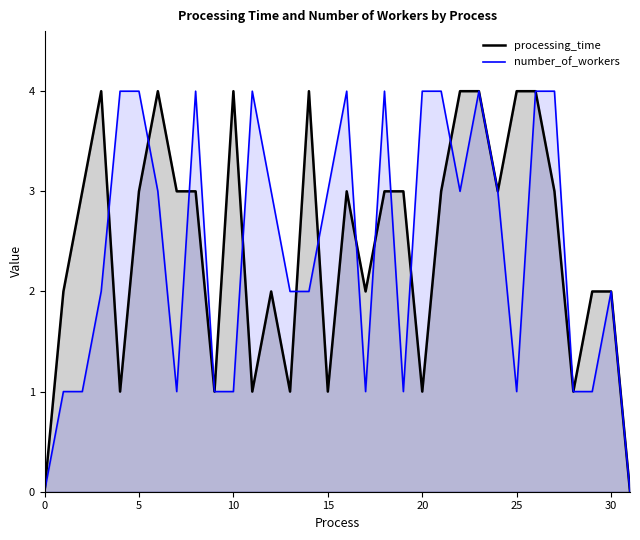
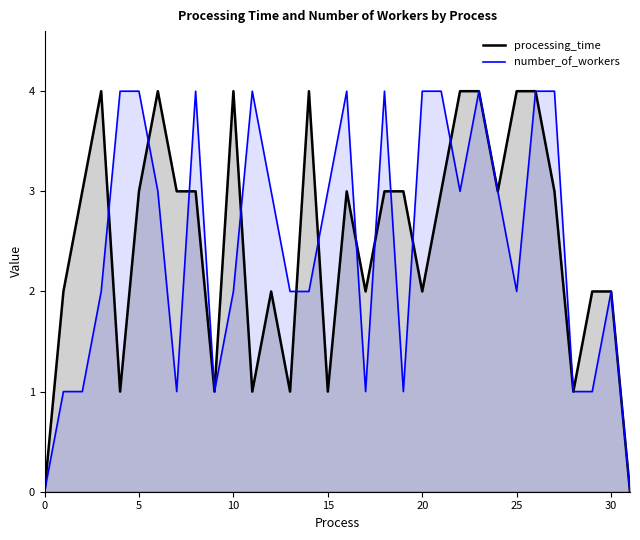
number_of_workers, 10: 1 -> 2
processing_time, 20: 1 -> 2
number_of_workers, 25: 1 -> 2
